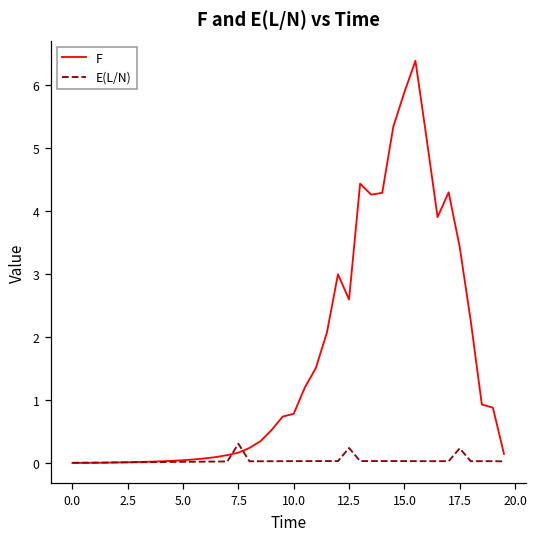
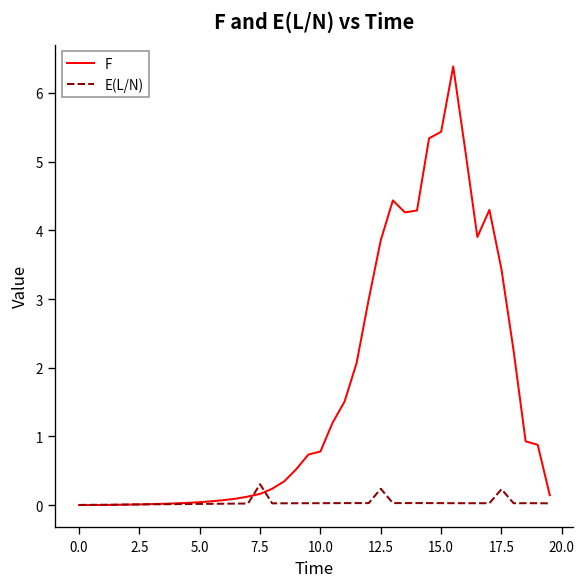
F, 12.5: 2.6 -> 3.9
F, 15.0: 5.9 -> 5.4
